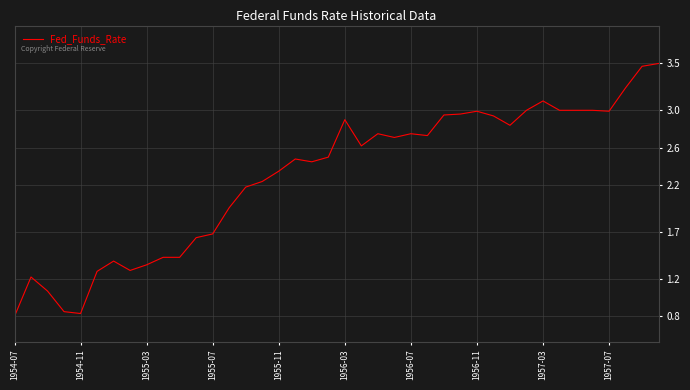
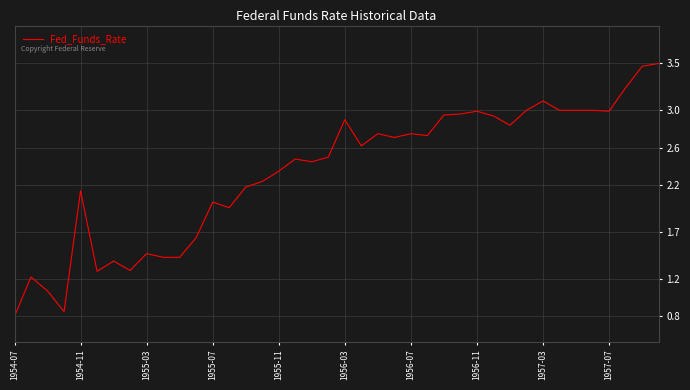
1954-11: 0.8 -> 2.1
1955-03: 1.4 -> 1.5
1955-07: 1.7 -> 2.0
